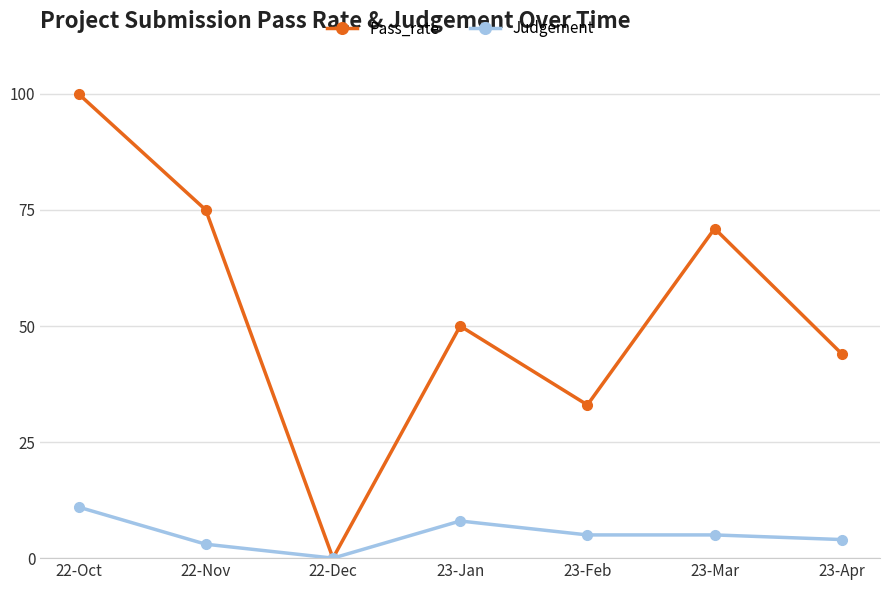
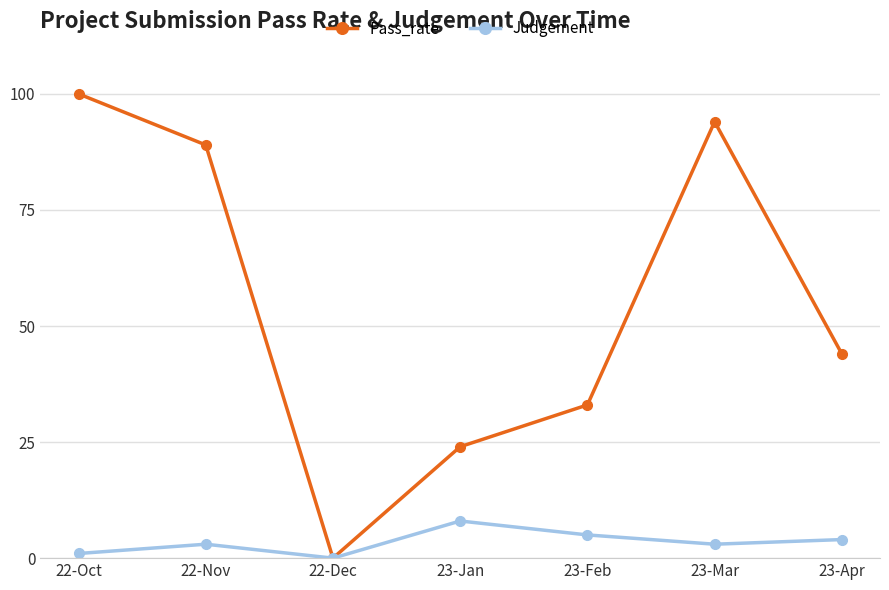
Judgement, 22-Oct: 11 -> 1
Pass_rate, 22-Nov: 75 -> 89
Pass_rate, 23-Jan: 50 -> 24
Pass_rate, 23-Mar: 71 -> 94
Judgement, 23-Mar: 5 -> 3
